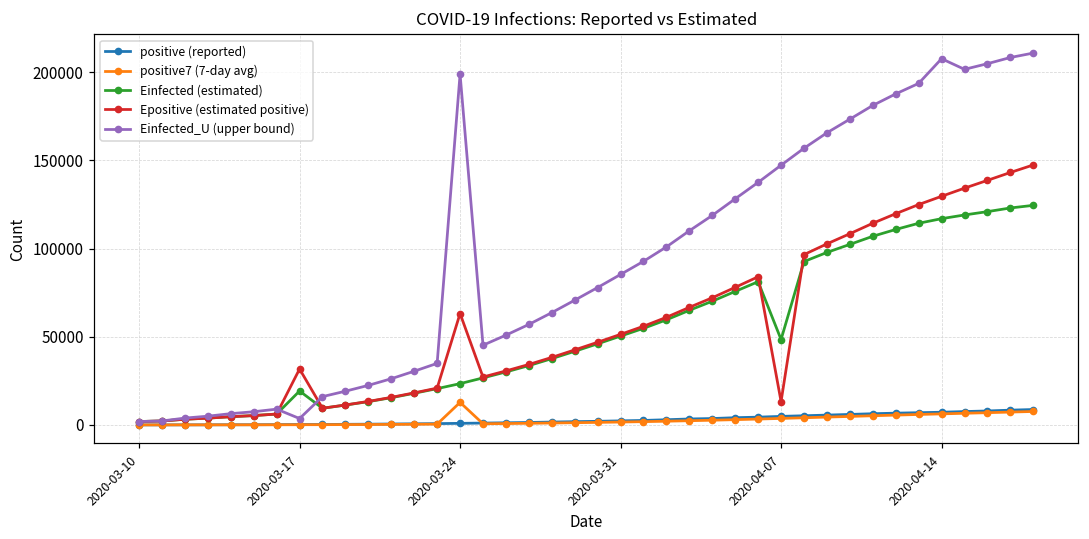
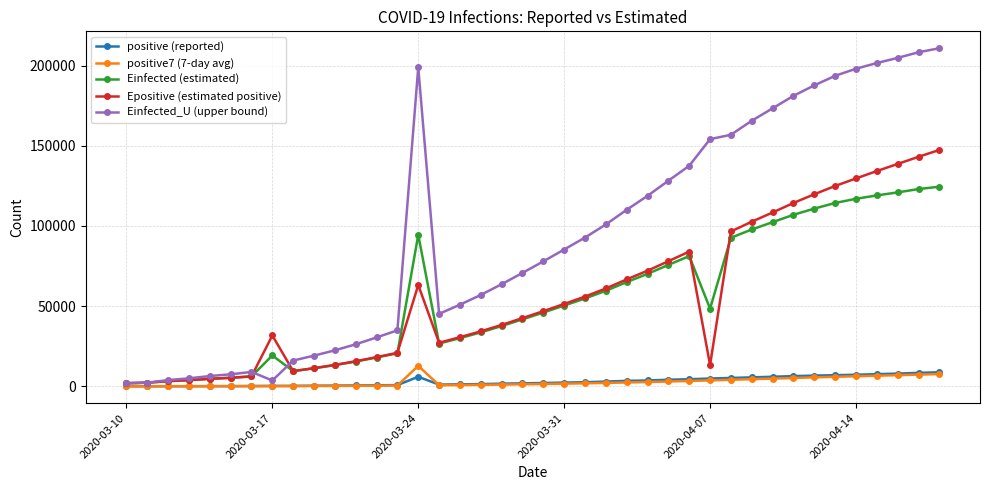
positive (reported), 2020-03-24: 1000 -> 6000
Einfected (estimated), 2020-03-24: 23000 -> 94000
Einfected_U (upper bound), 2020-04-07: 147000 -> 154000
Einfected_U (upper bound), 2020-04-14: 208000 -> 198000
